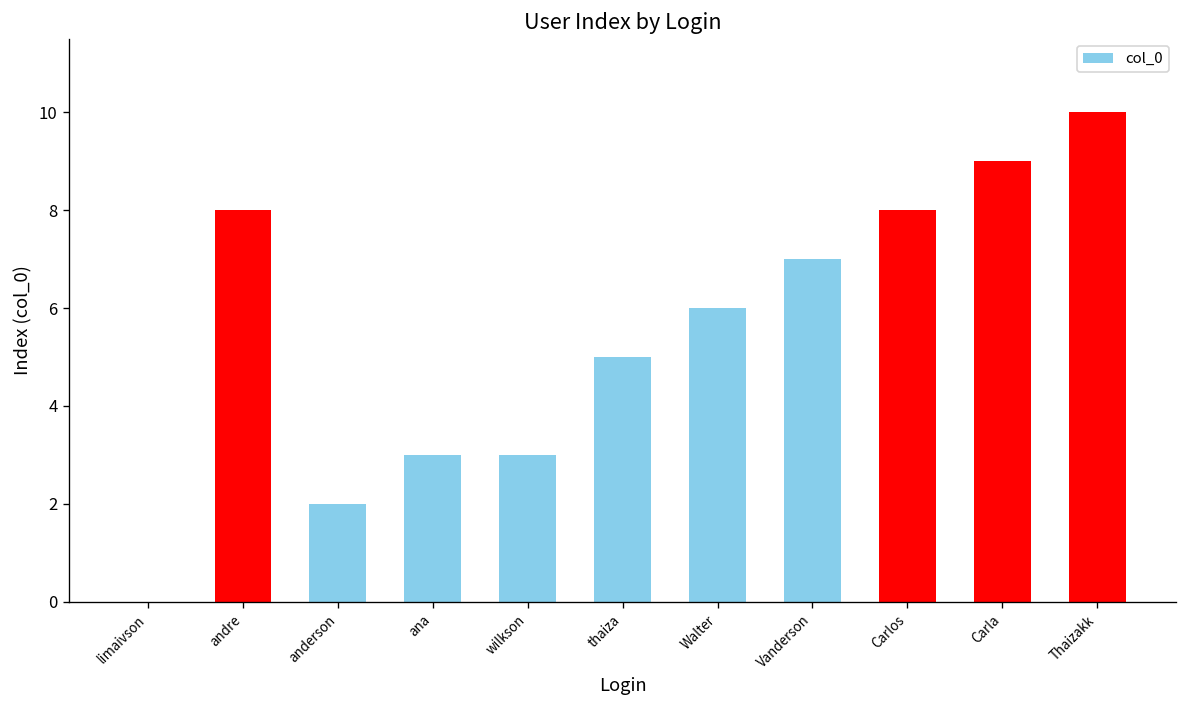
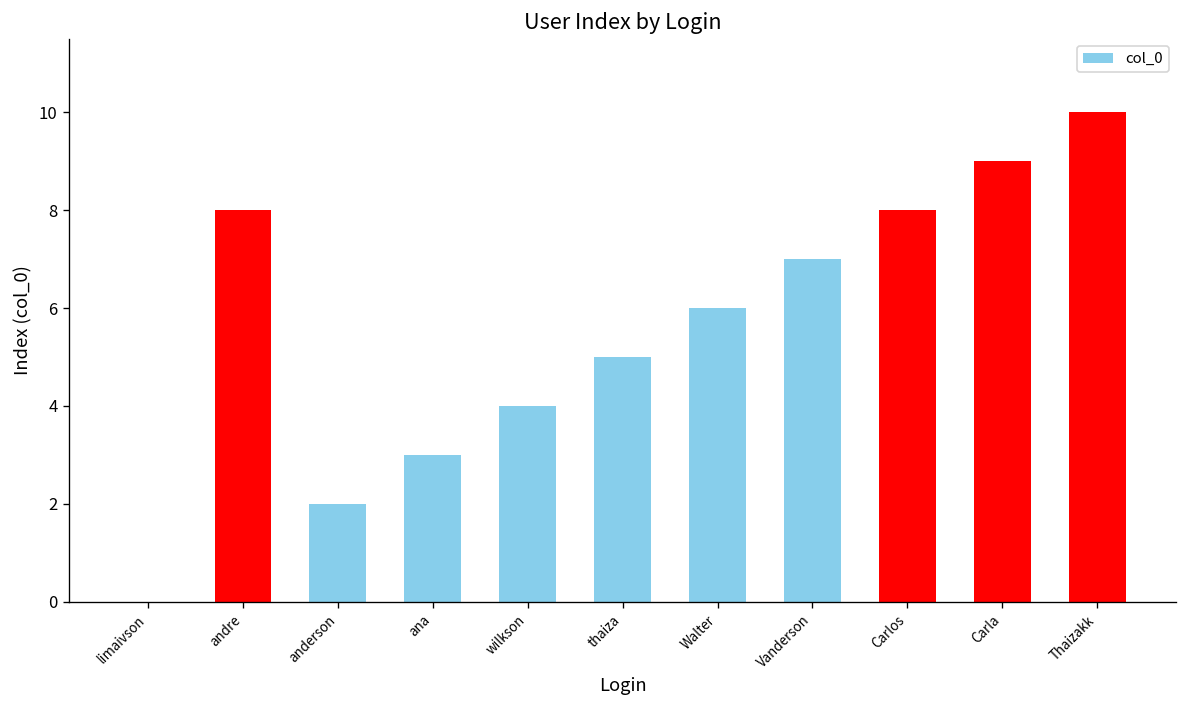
wilkson: 3 -> 4
